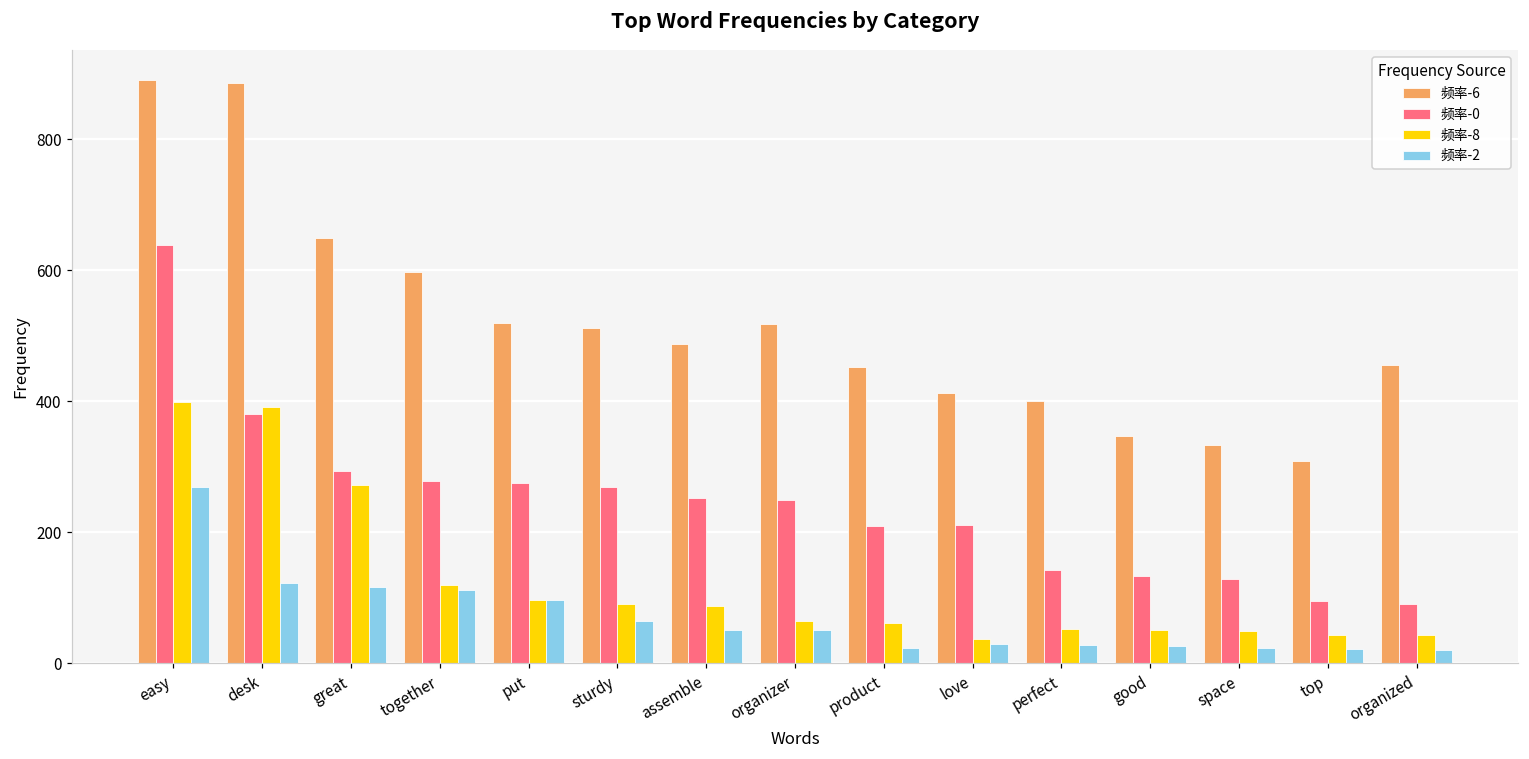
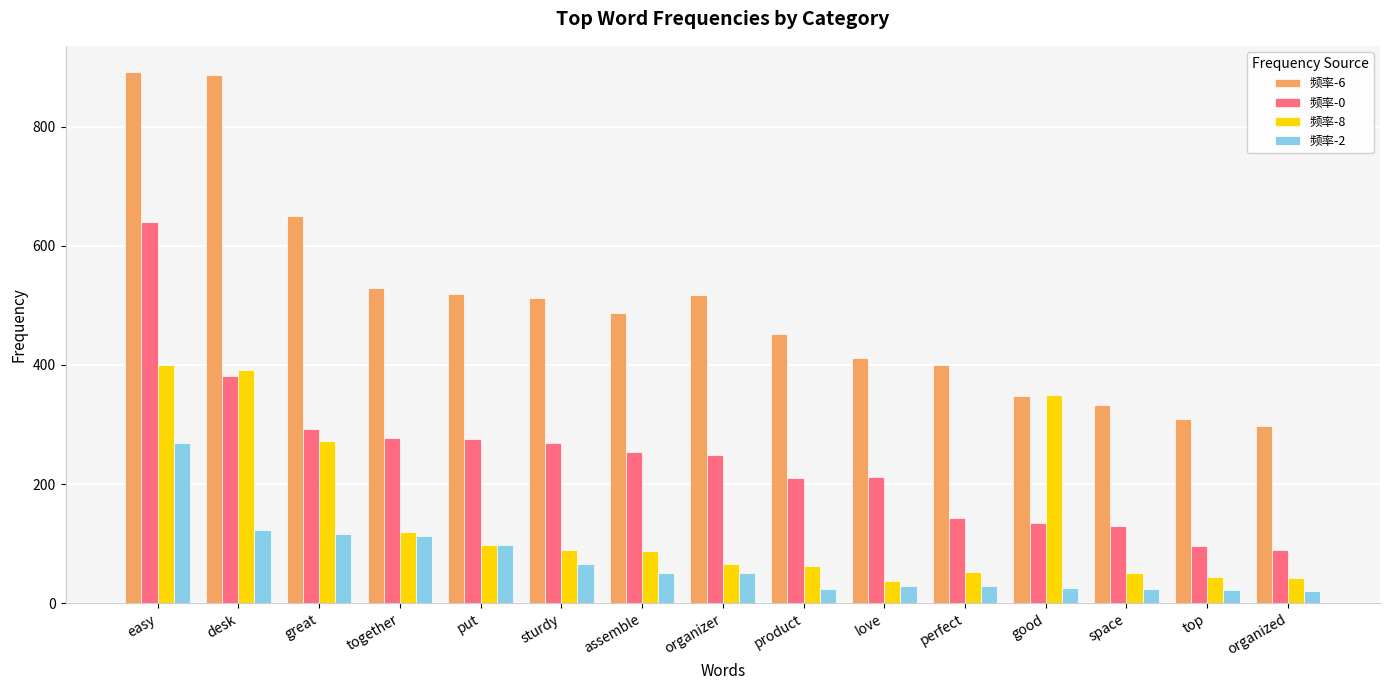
频率-6, together: 600 -> 530
频率-8, good: 50 -> 350
频率-6, organized: 460 -> 300
